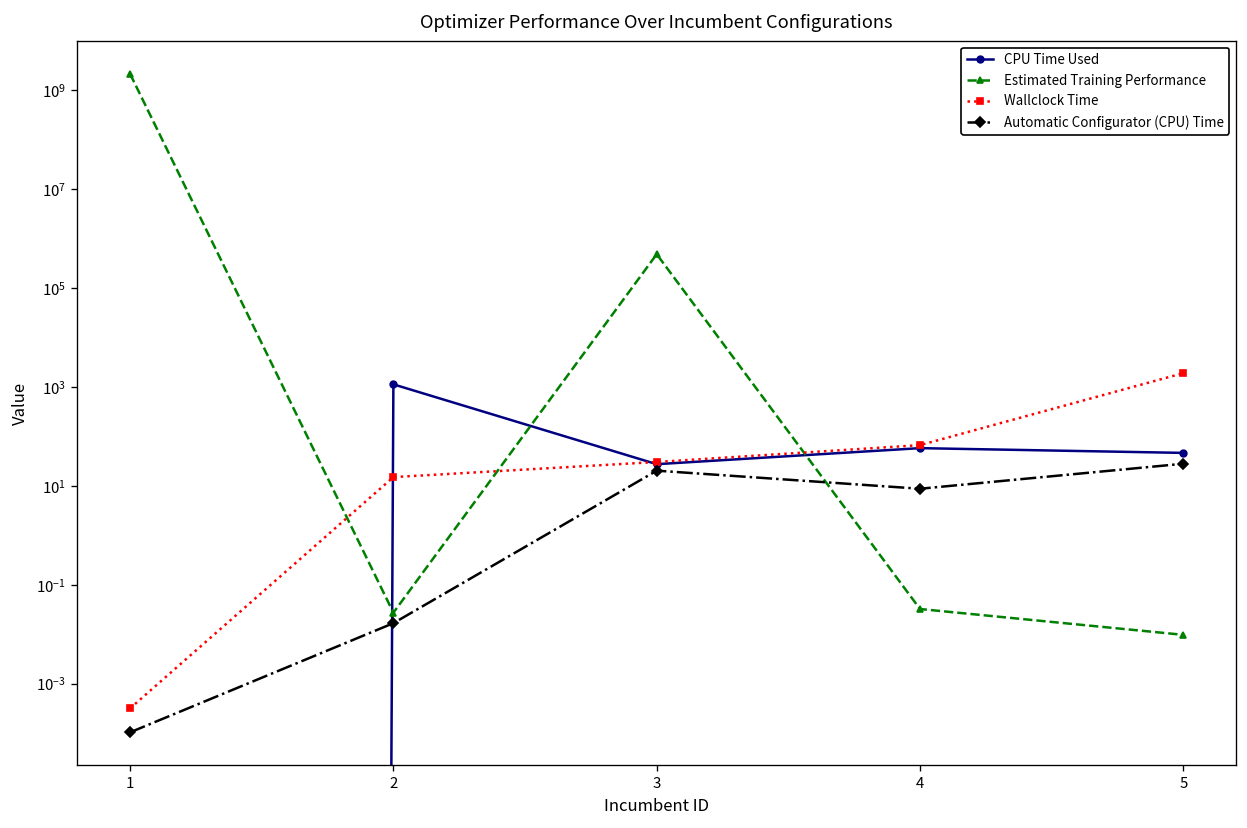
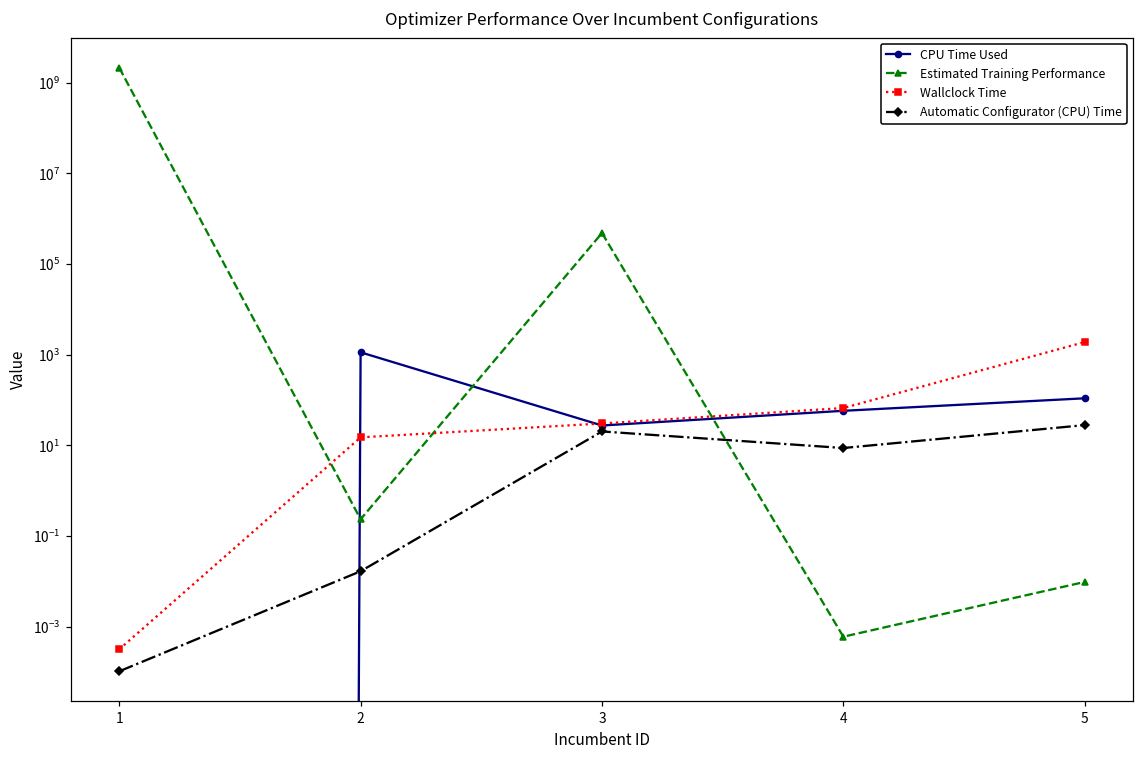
Estimated Training Performance, 2: 0.03 -> 0.2
Estimated Training Performance, 4: 0.03 -> 0.0006
CPU Time Used, 5: 50 -> 110
